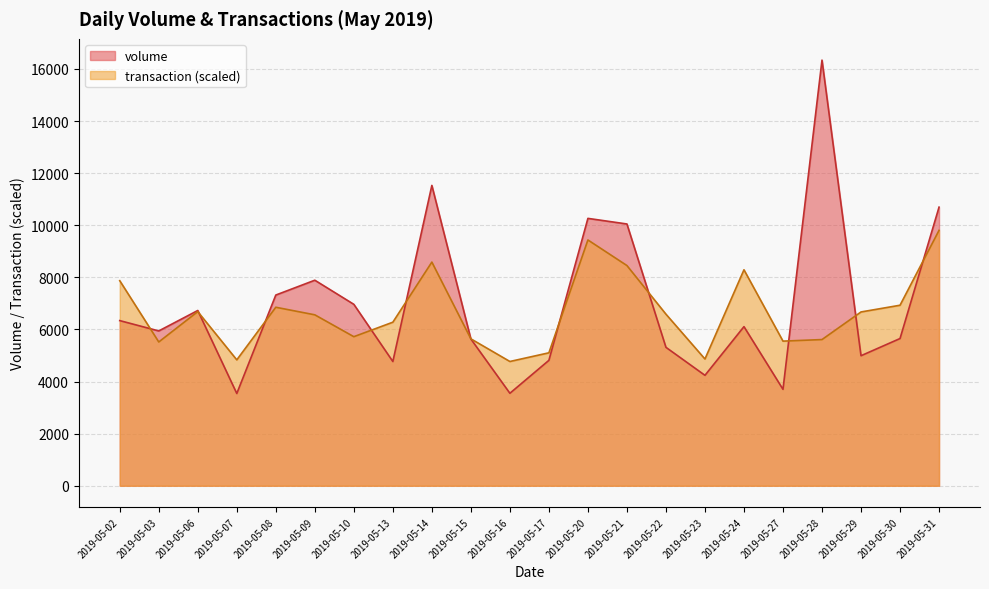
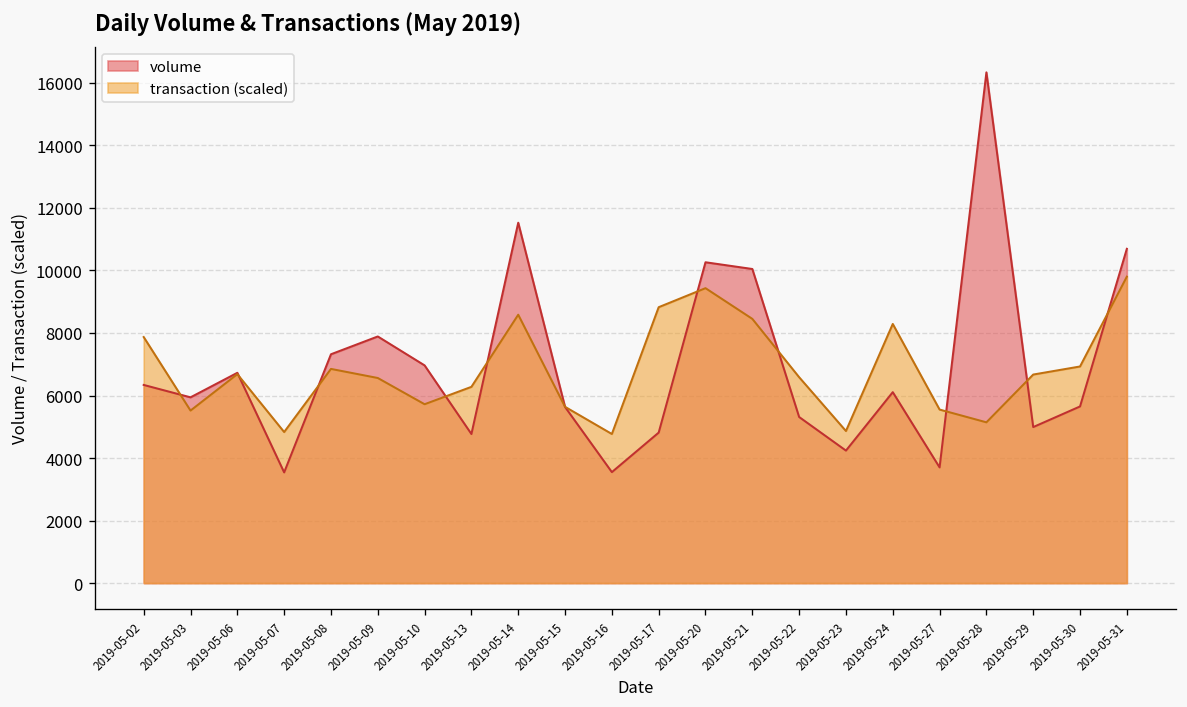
transaction (scaled), 2019-05-17: 5100 -> 8800
transaction (scaled), 2019-05-28: 5600 -> 5100
